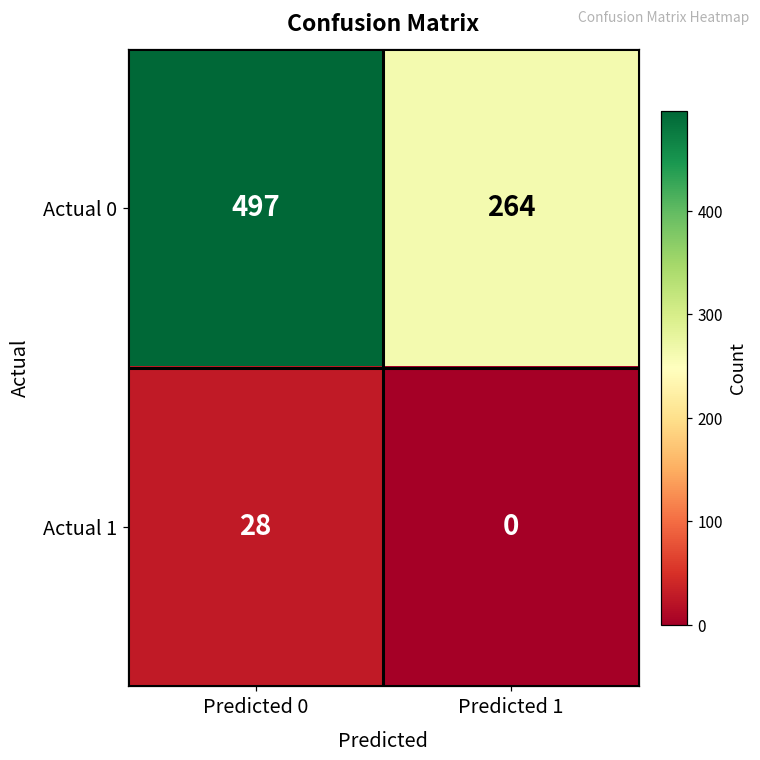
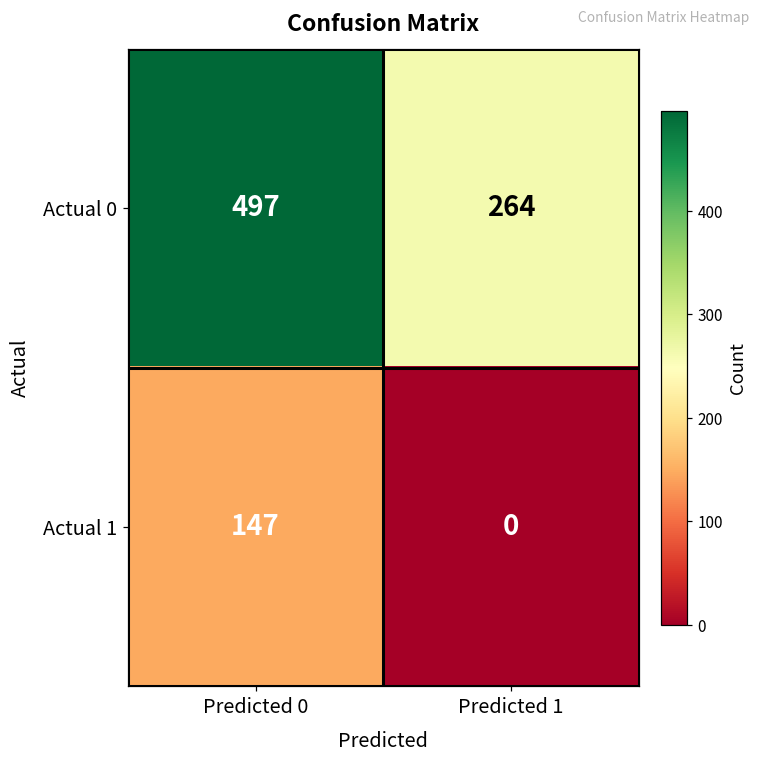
Actual 1, Predicted 0: 28 -> 147
